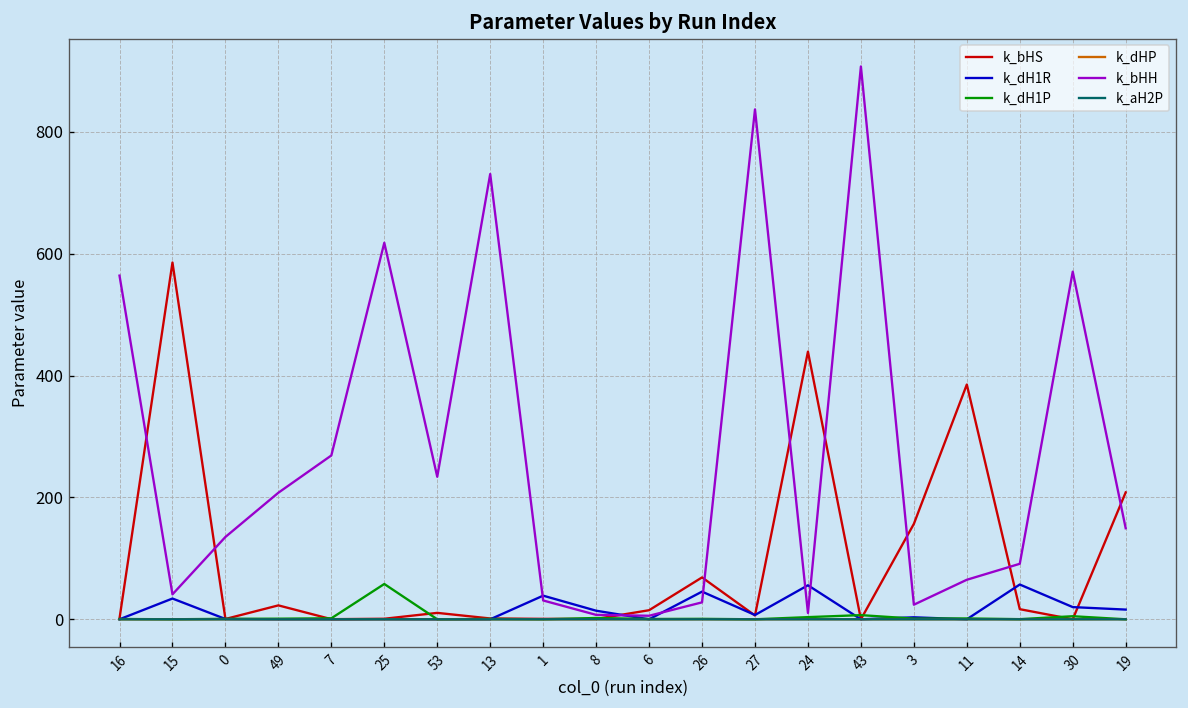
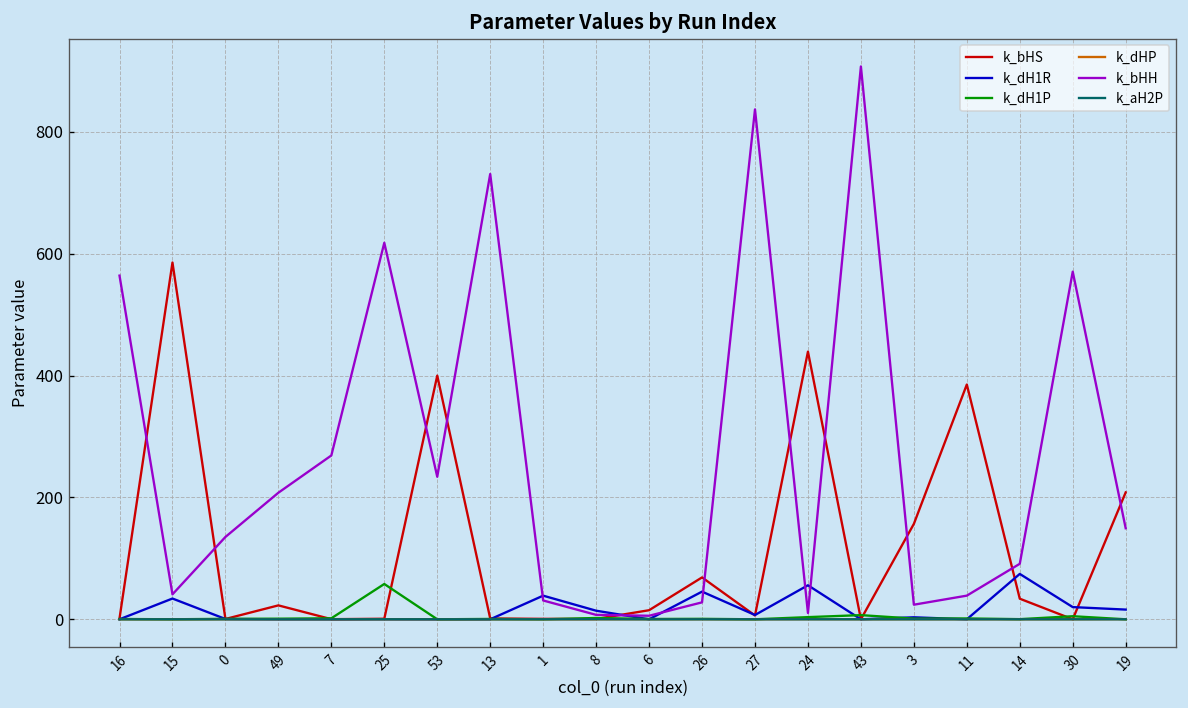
k_bHS, 53: 10 -> 400
k_bHH, 11: 60 -> 40
k_bHS, 14: 20 -> 30
k_dH1R, 14: 60 -> 70
